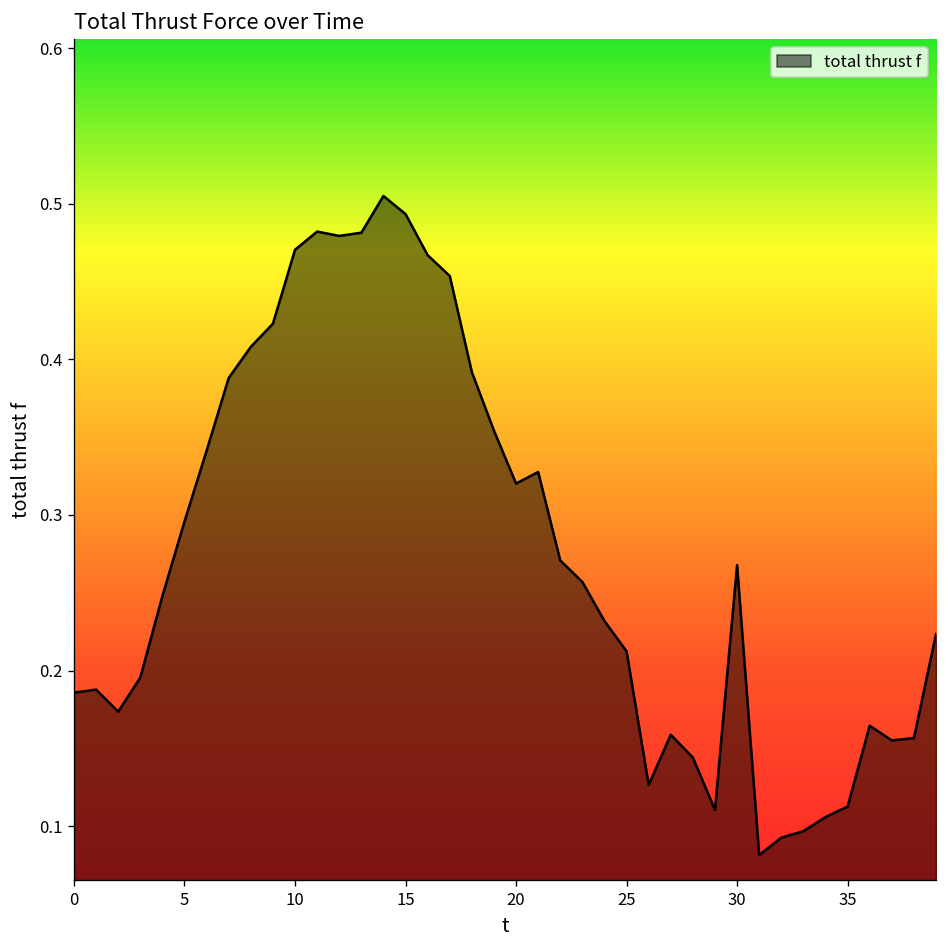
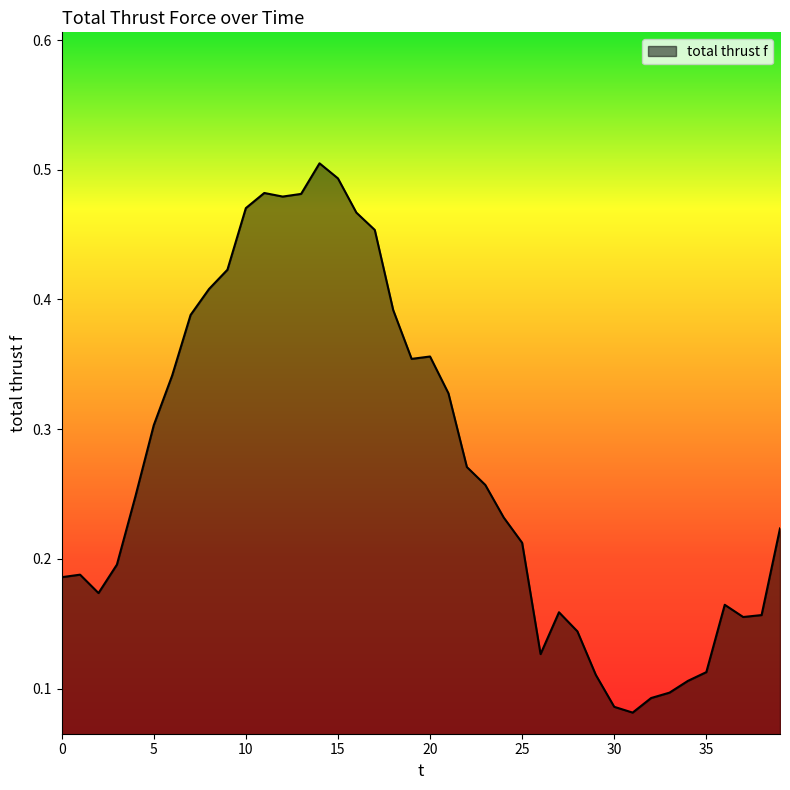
5: 0.296 -> 0.303
20: 0.320 -> 0.356
30: 0.268 -> 0.086
